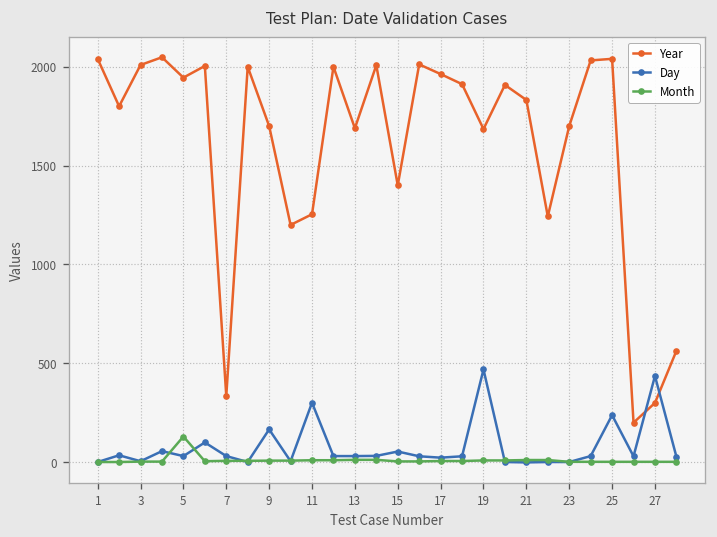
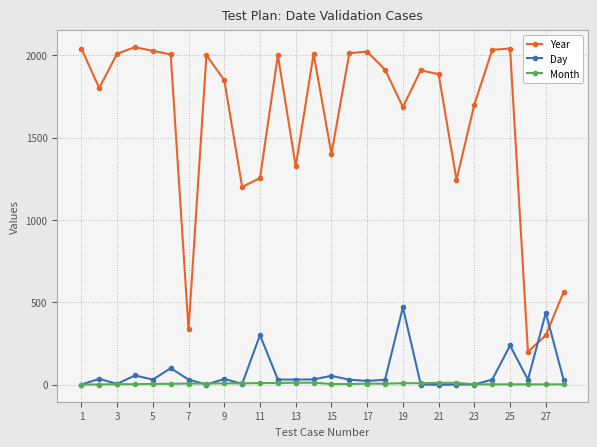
Year, 5: 1950 -> 2030
Month, 5: 130 -> 10
Year, 9: 1700 -> 1850
Day, 9: 170 -> 40
Year, 13: 1690 -> 1330
Year, 17: 1960 -> 2020
Year, 21: 1830 -> 1880
